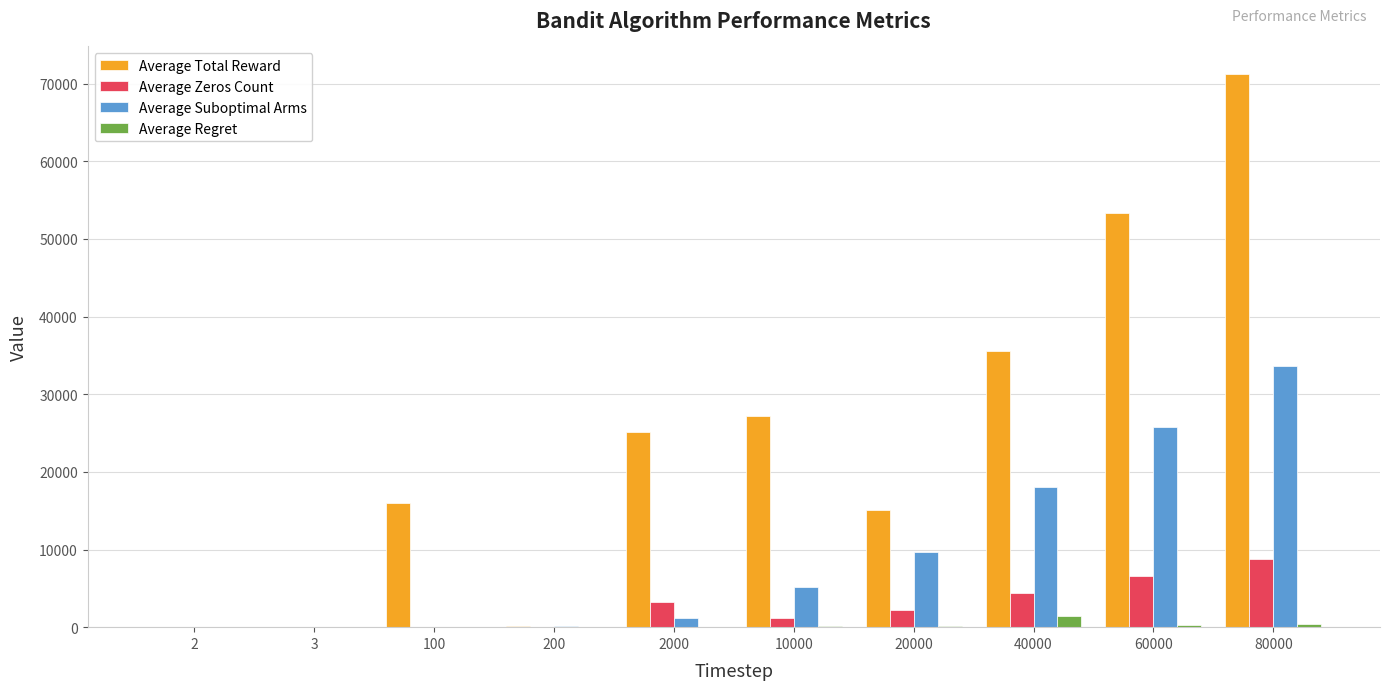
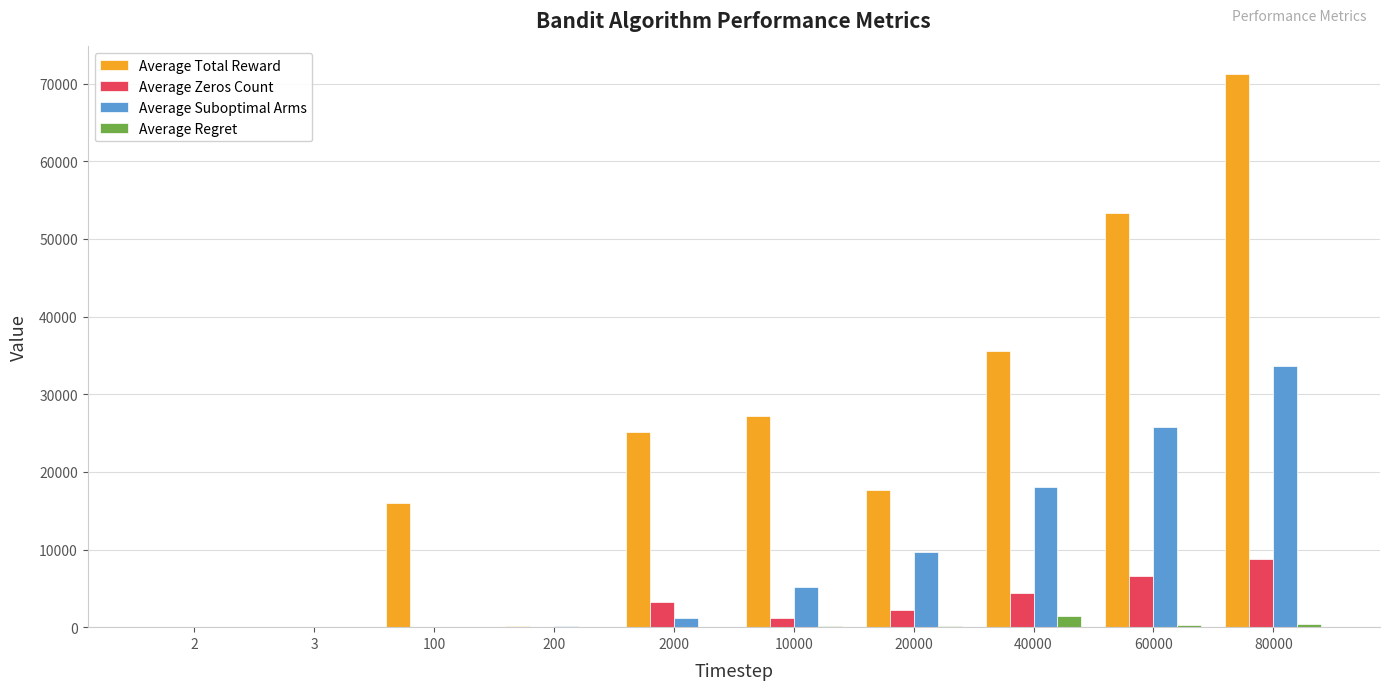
Average Total Reward, 20000: 15000 -> 18000
